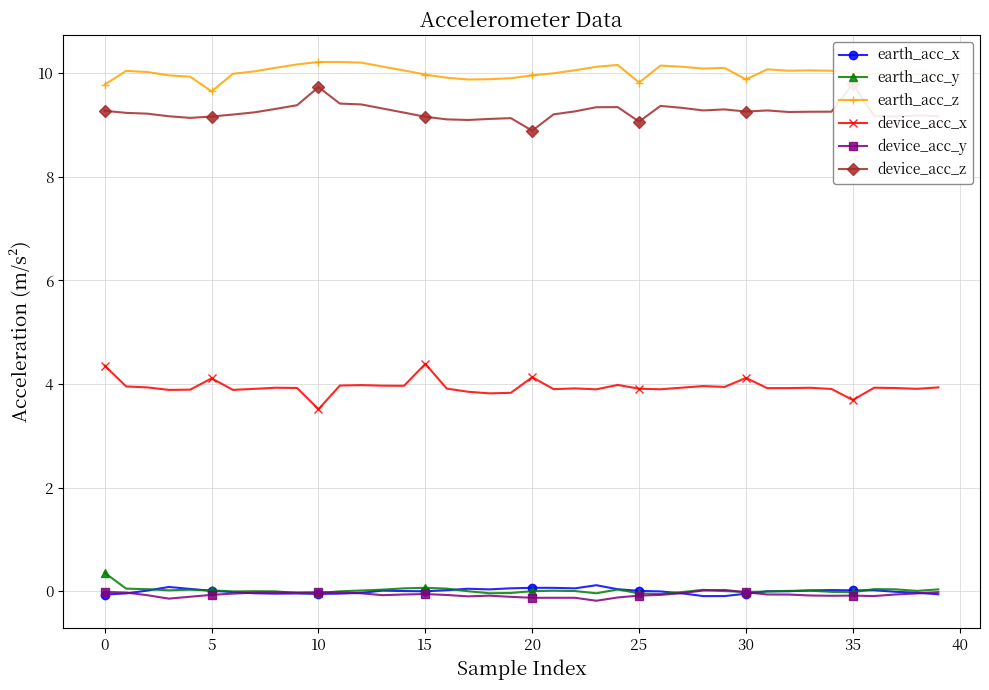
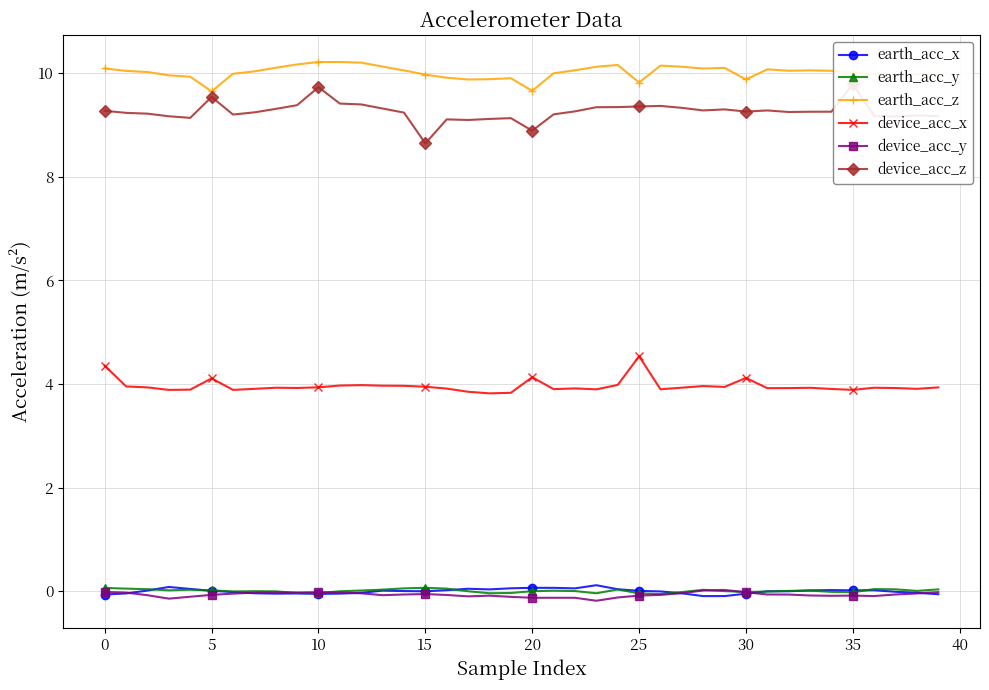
earth_acc_y, 0: 0.4 -> 0.1
earth_acc_z, 0: 9.8 -> 10.1
device_acc_z, 5: 9.2 -> 9.5
device_acc_x, 10: 3.5 -> 3.9
device_acc_x, 15: 4.4 -> 3.9
device_acc_z, 15: 9.2 -> 8.6
earth_acc_z, 20: 10.0 -> 9.7
device_acc_x, 25: 3.9 -> 4.5
device_acc_z, 25: 9.1 -> 9.4
device_acc_x, 35: 3.7 -> 3.9
